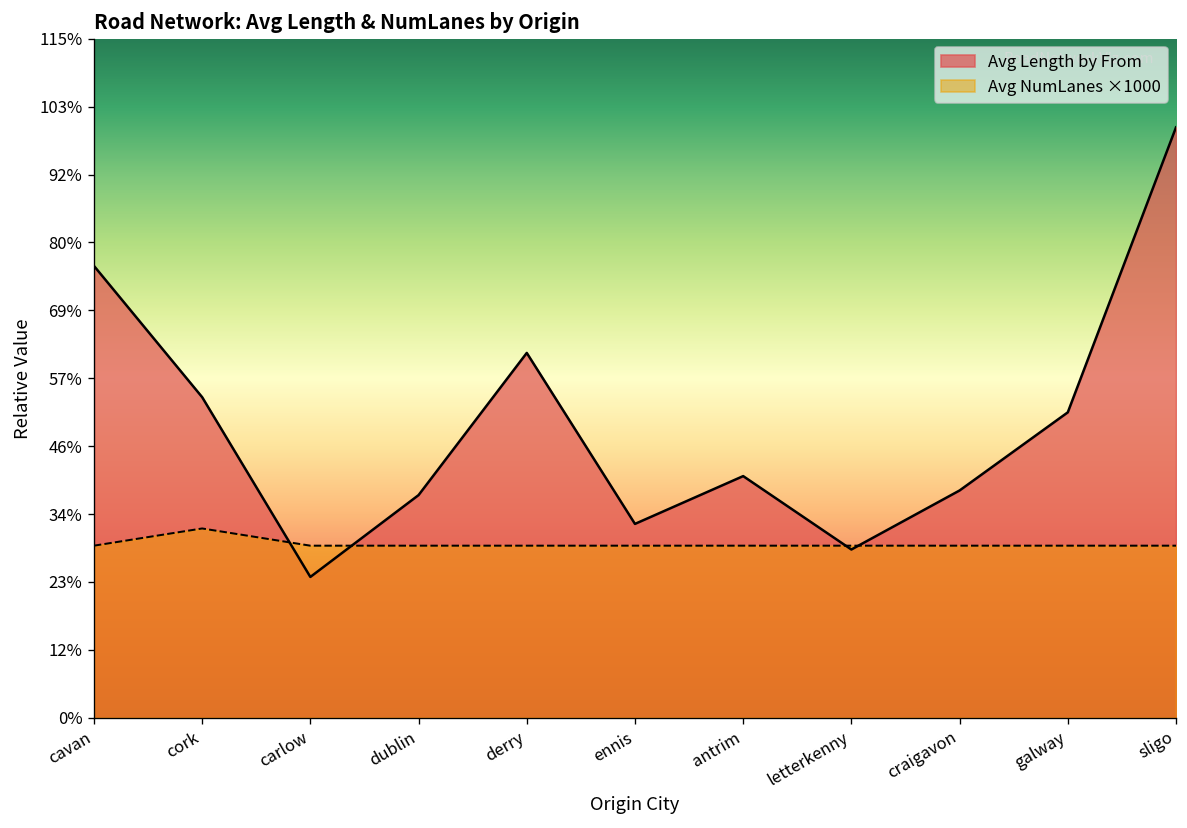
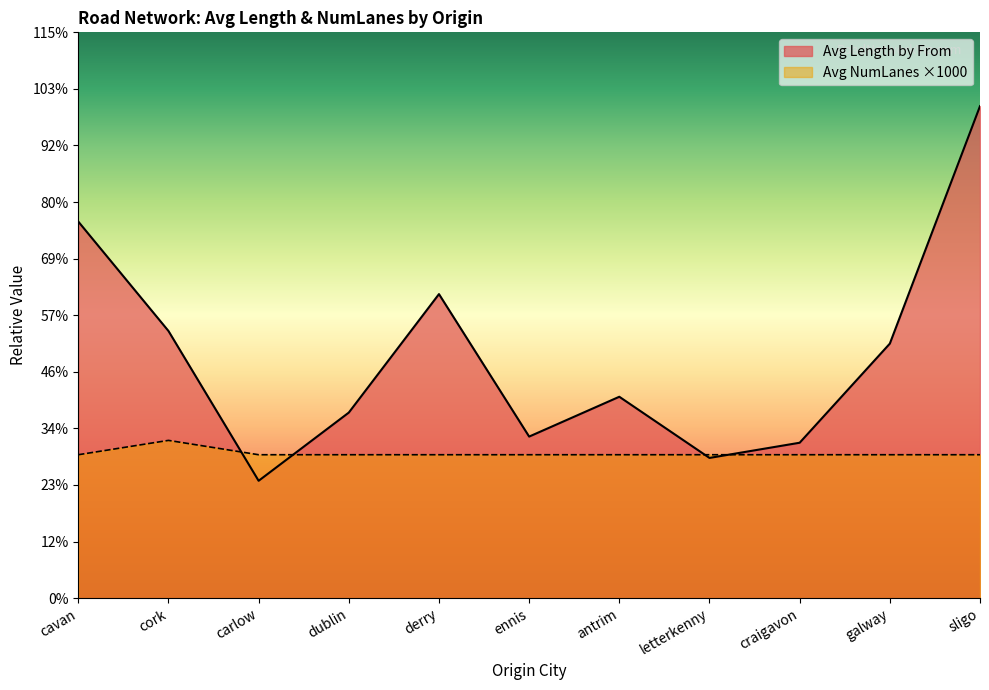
Avg Length by From, craigavon: 38% -> 32%
